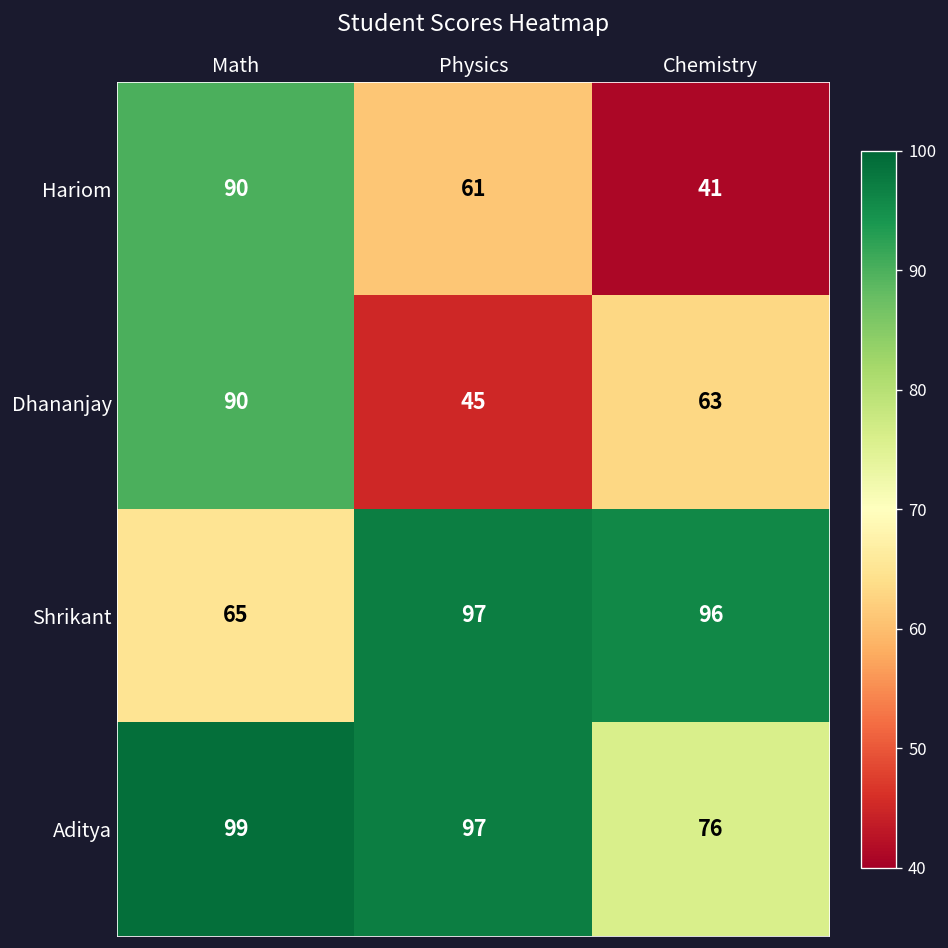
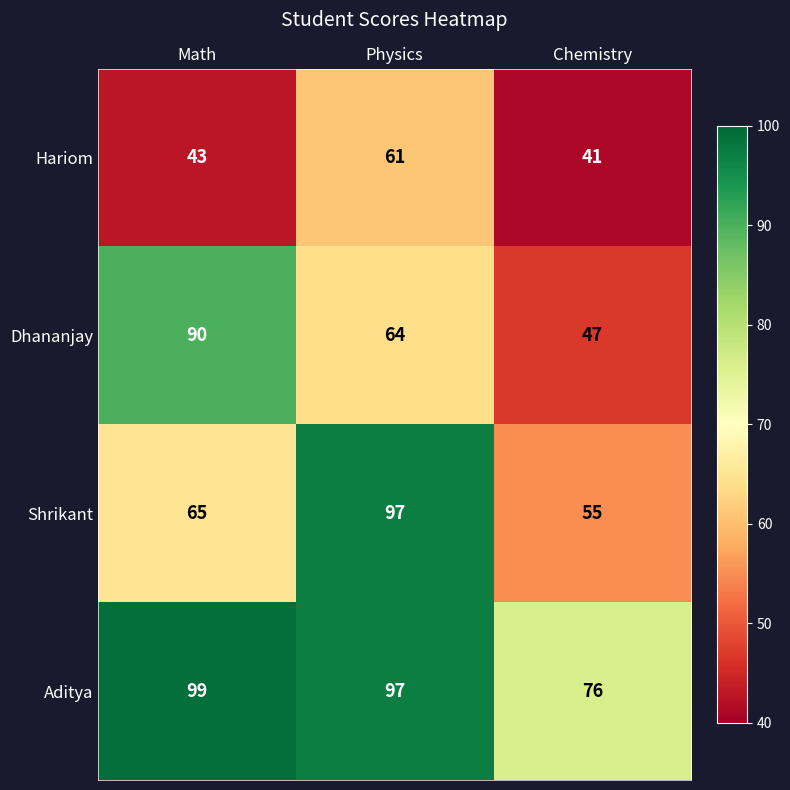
Hariom, Math: 90 -> 43
Dhananjay, Physics: 45 -> 64
Dhananjay, Chemistry: 63 -> 47
Shrikant, Chemistry: 96 -> 55
